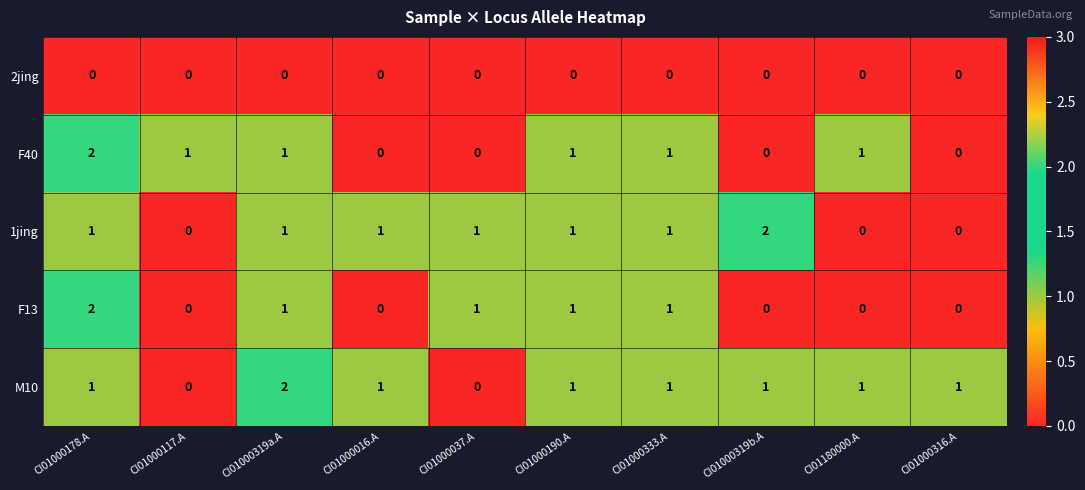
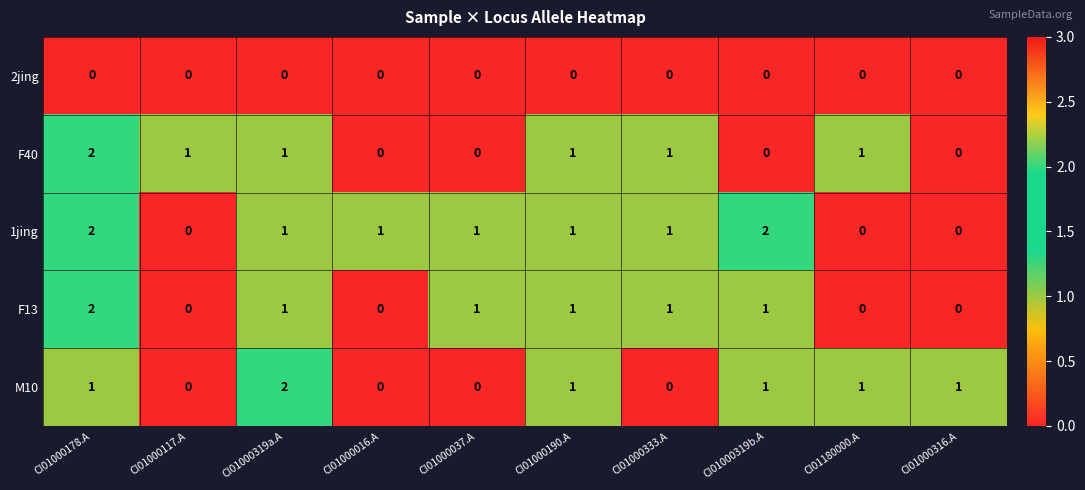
1jing, CI01000178.A: 1 -> 2
F13, CI01000319b.A: 0 -> 1
M10, CI01000016.A: 1 -> 0
M10, CI01000333.A: 1 -> 0
